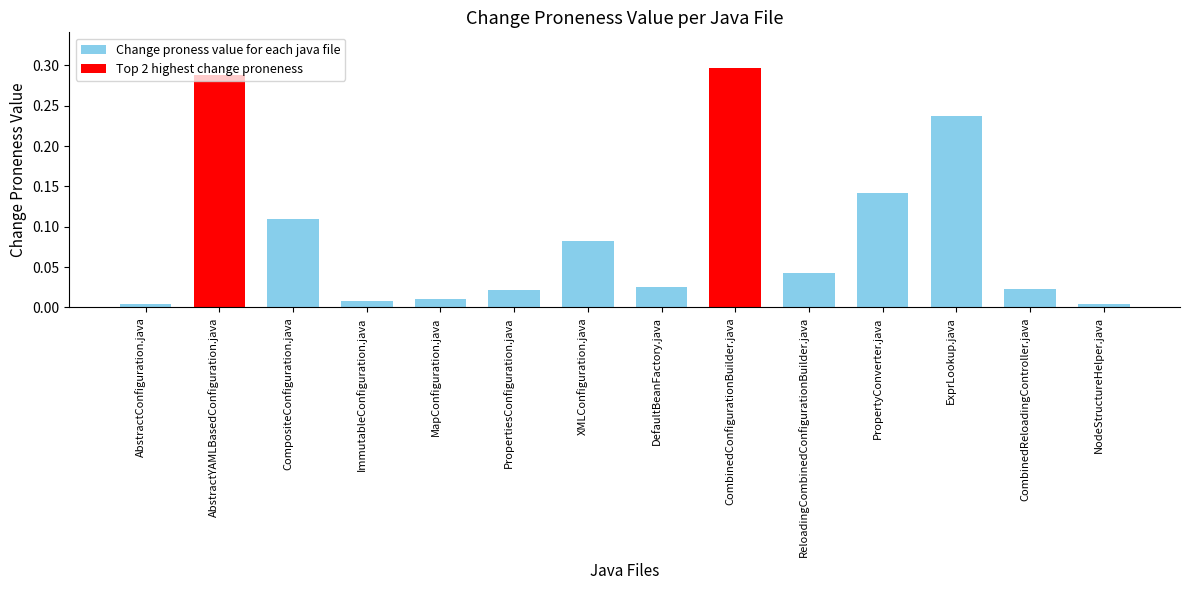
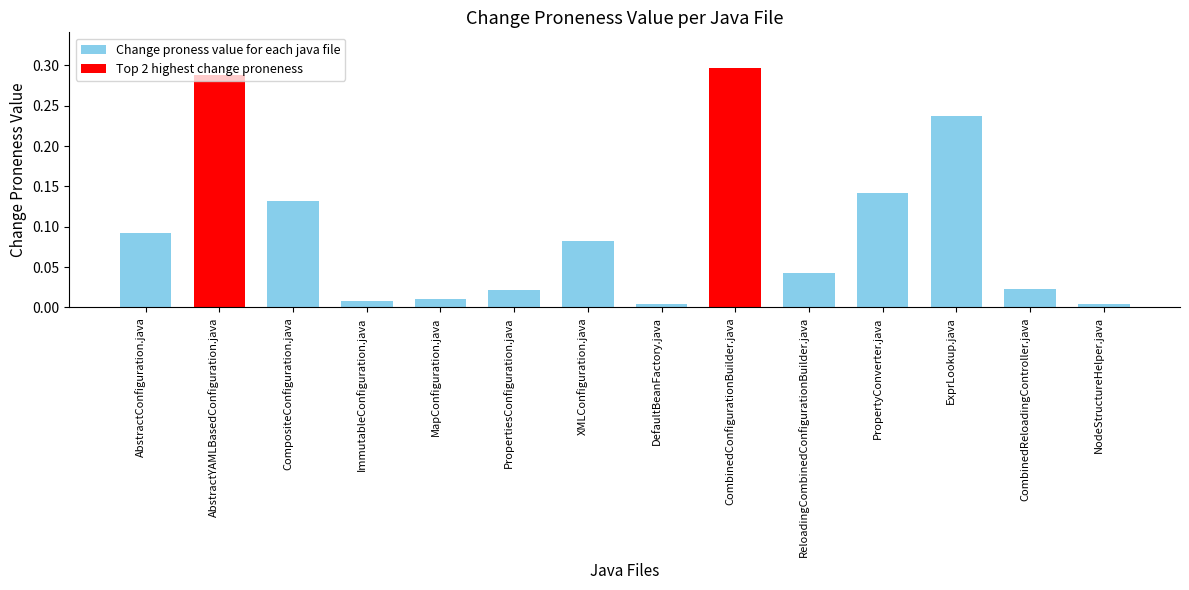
AbstractConfiguration.java: 0.00 -> 0.09
CompositeConfiguration.java: 0.11 -> 0.13
DefaultBeanFactory.java: 0.03 -> 0.00
